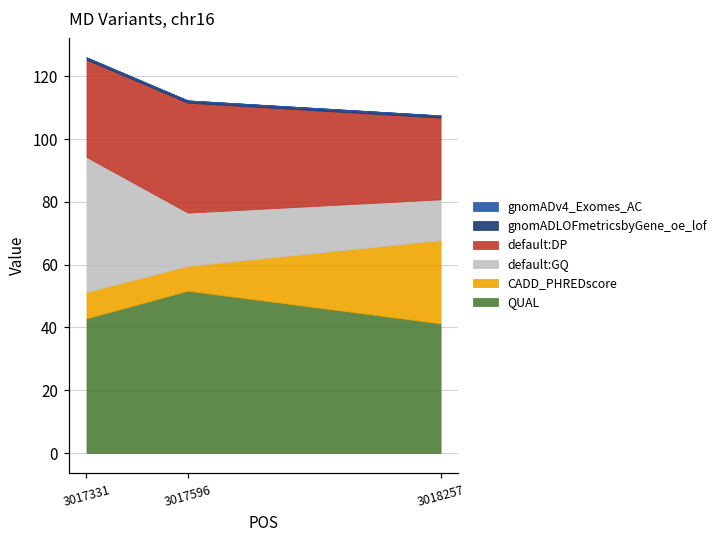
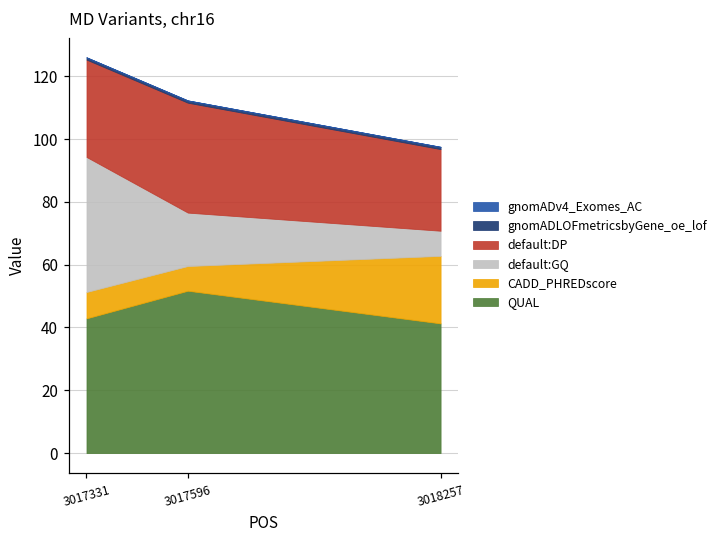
CADD_PHREDscore, 3018257: 27 -> 22
default:GQ, 3018257: 13 -> 8
